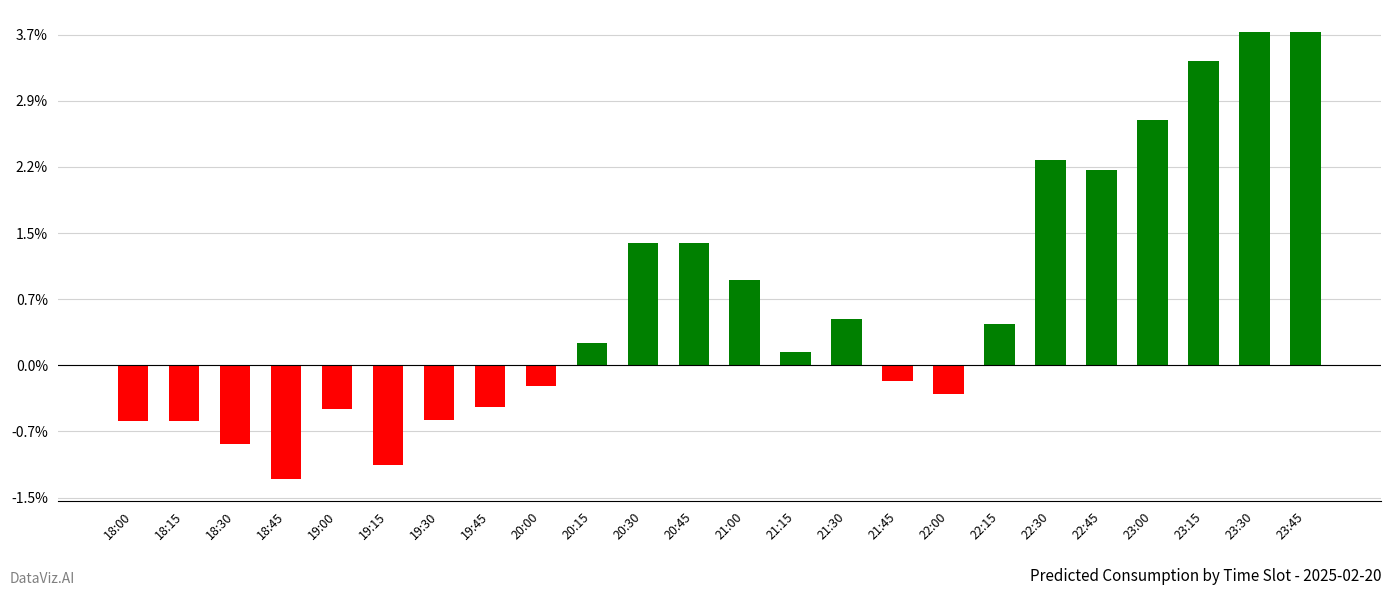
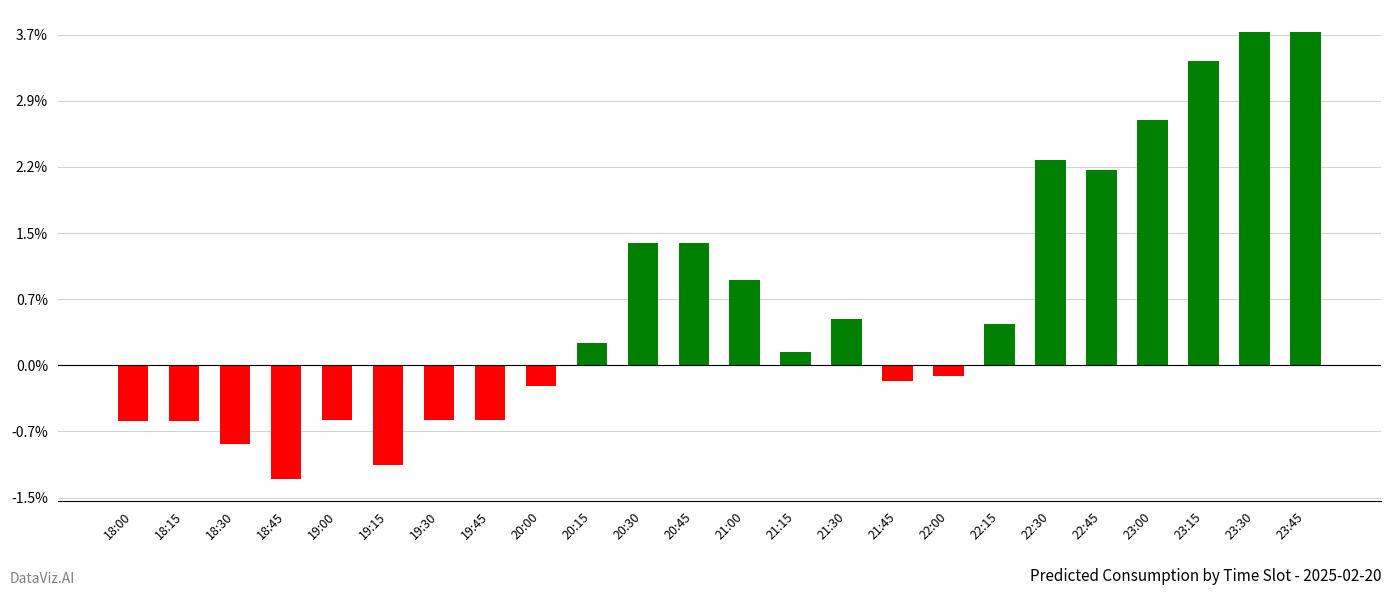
19:00: -0.5% -> -0.6%
19:45: -0.5% -> -0.6%
22:00: -0.3% -> -0.1%
